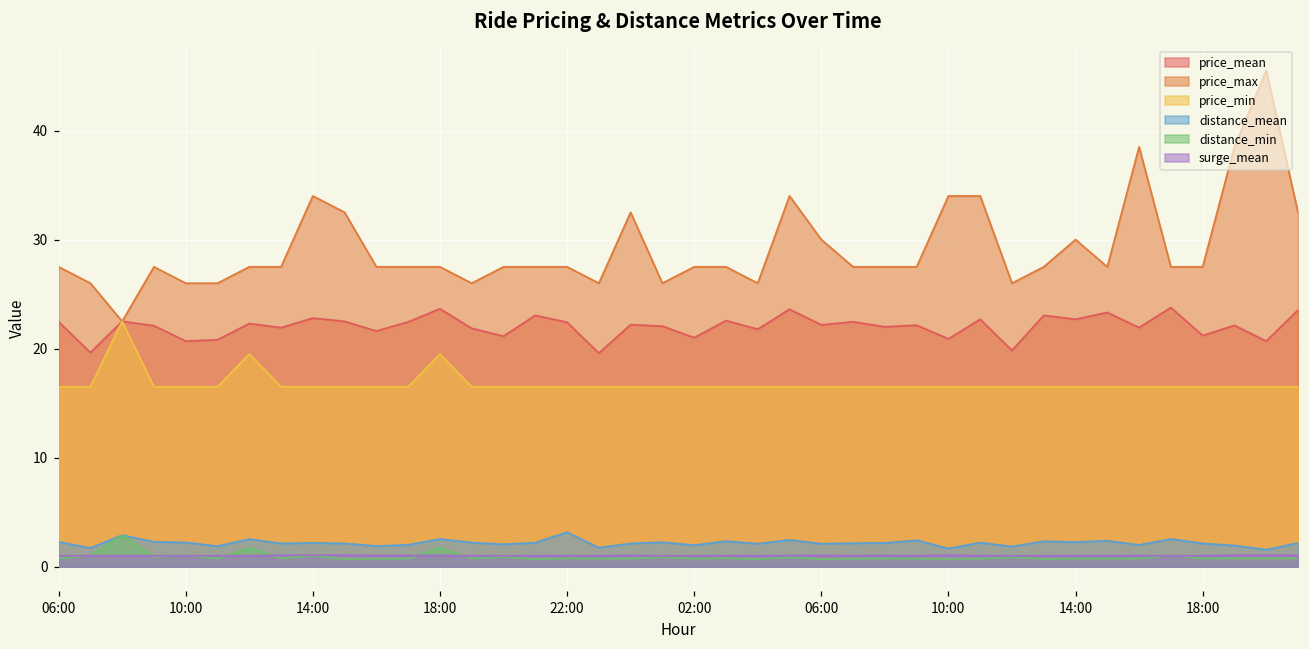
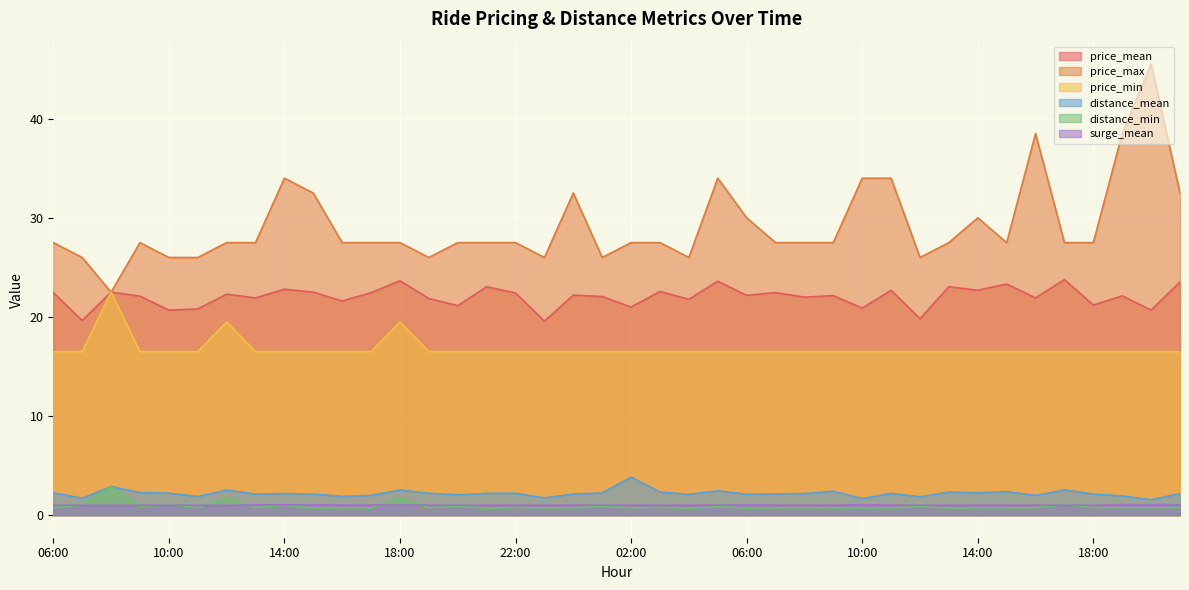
distance_mean, 22:00: 3 -> 2
distance_mean, 02:00: 2 -> 4
